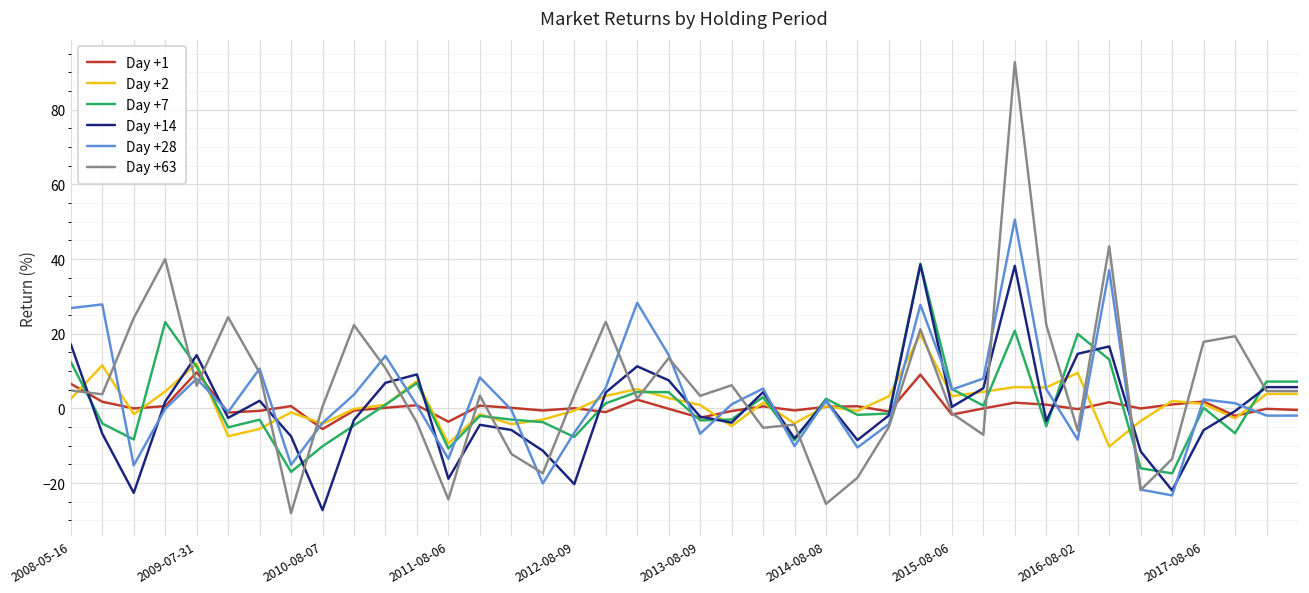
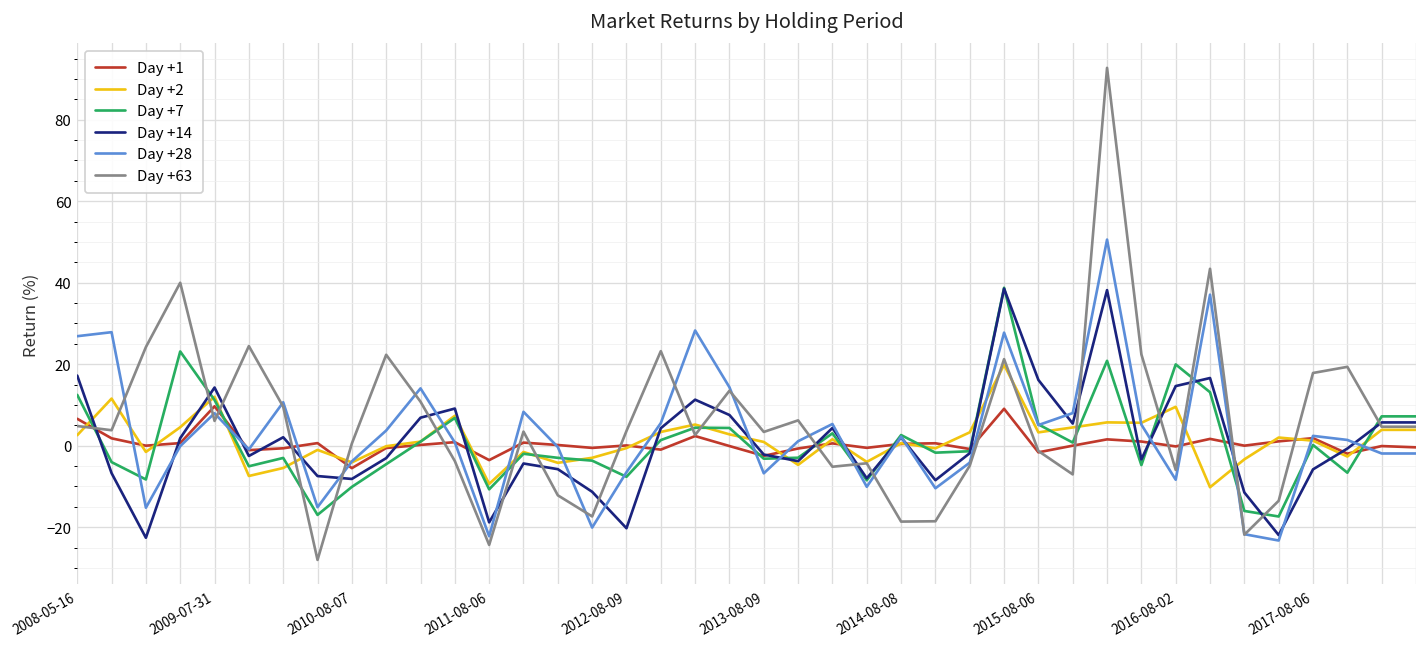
Day +14, 2010-08-07: -27 -> -8
Day +28, 2011-08-06: -14 -> -22
Day +63, 2014-08-08: -26 -> -19
Day +14, 2015-08-06: 0 -> 16
